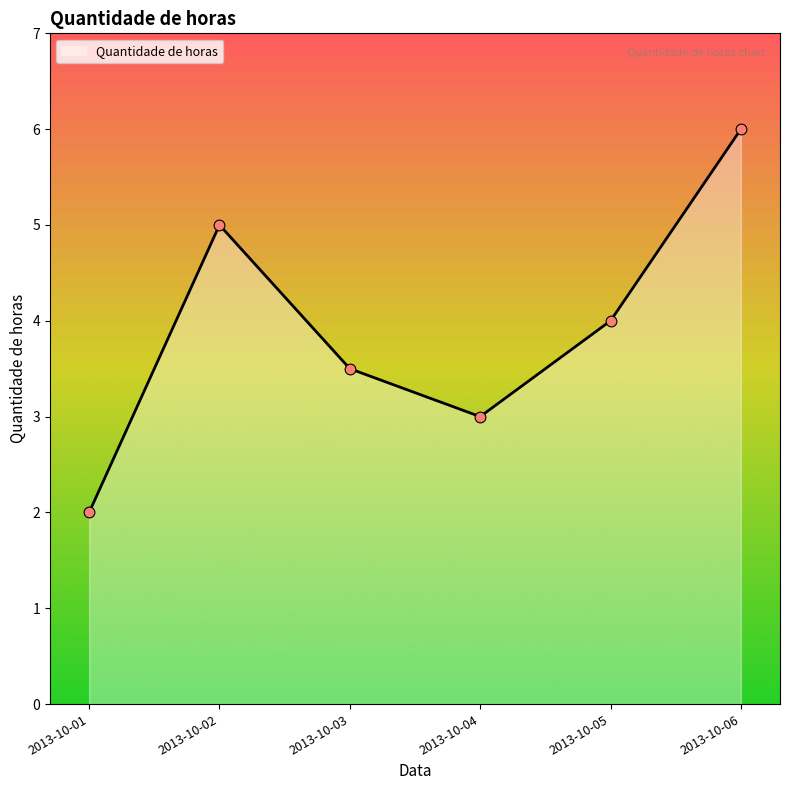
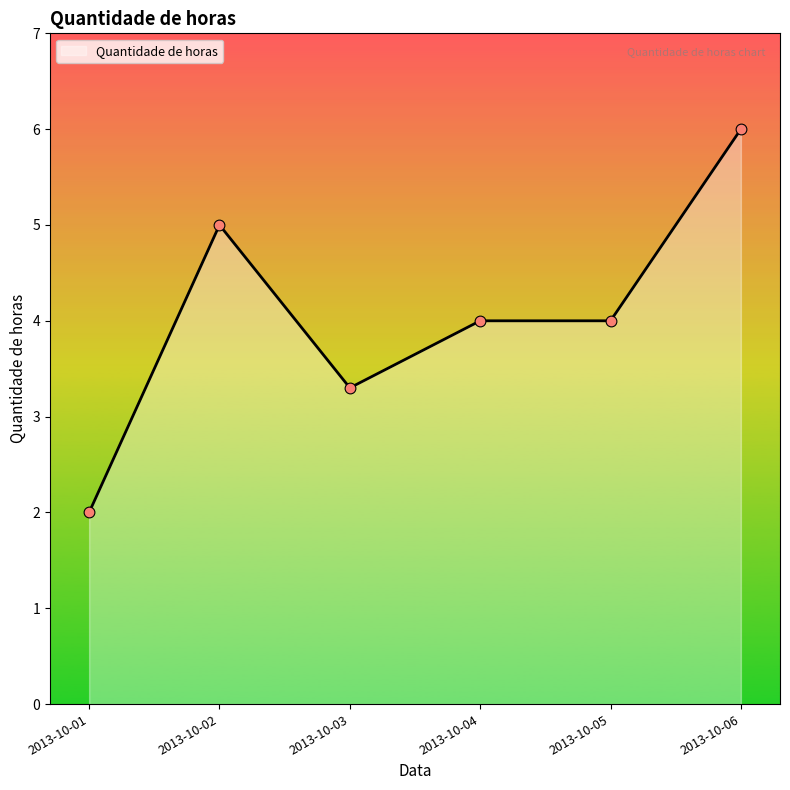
2013-10-03: 3.5 -> 3.3
2013-10-04: 3 -> 4
